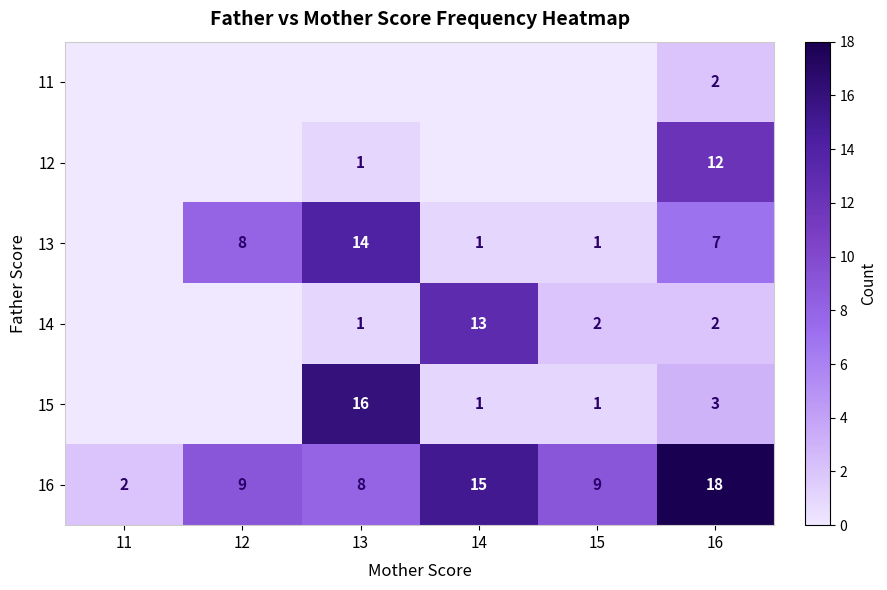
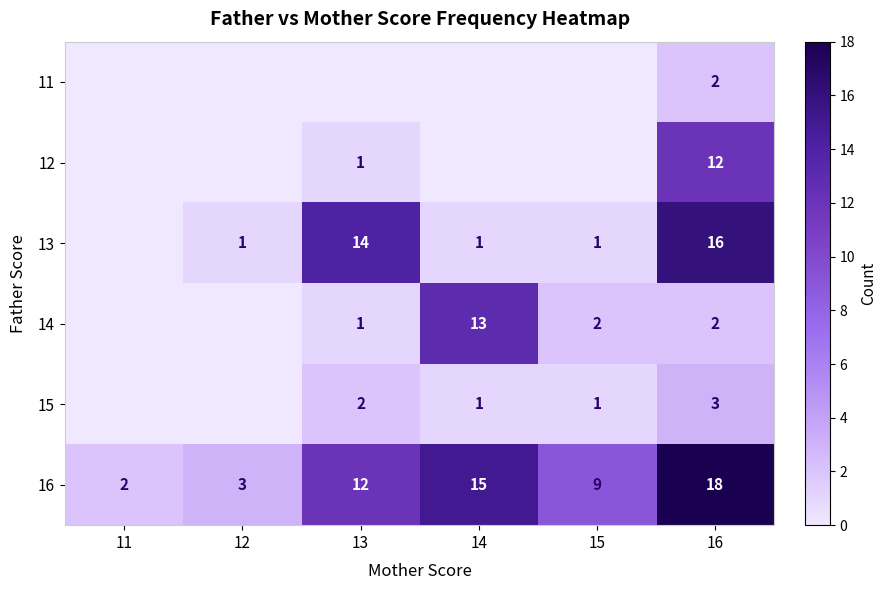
13, 12: 8 -> 1
13, 16: 7 -> 16
15, 13: 16 -> 2
16, 12: 9 -> 3
16, 13: 8 -> 12
